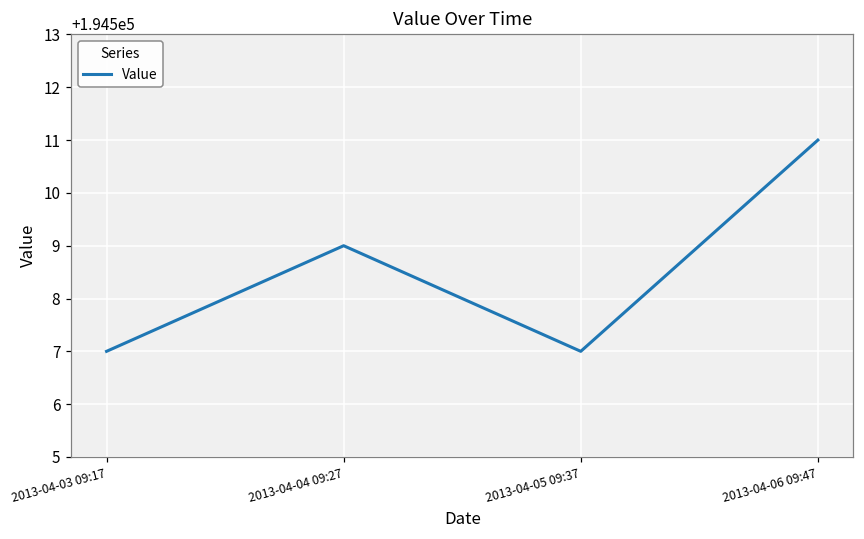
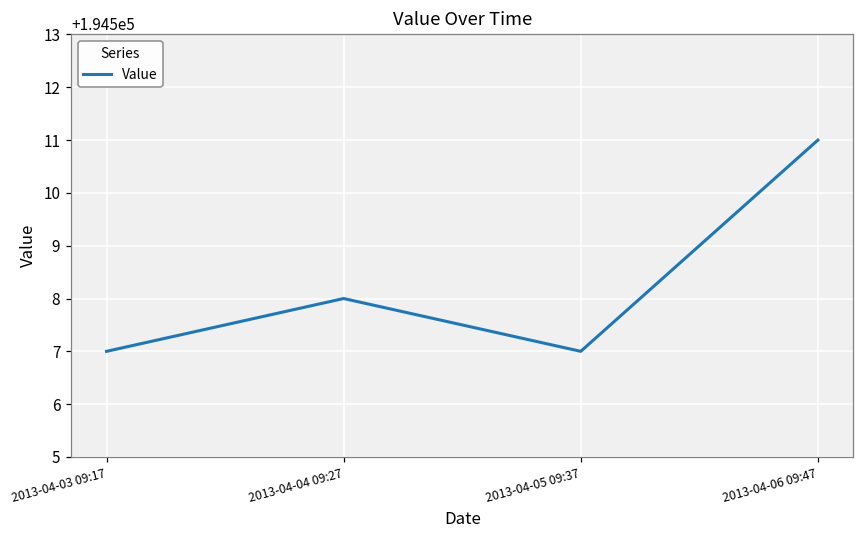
2013-04-04 09:27: 194509 -> 194508
